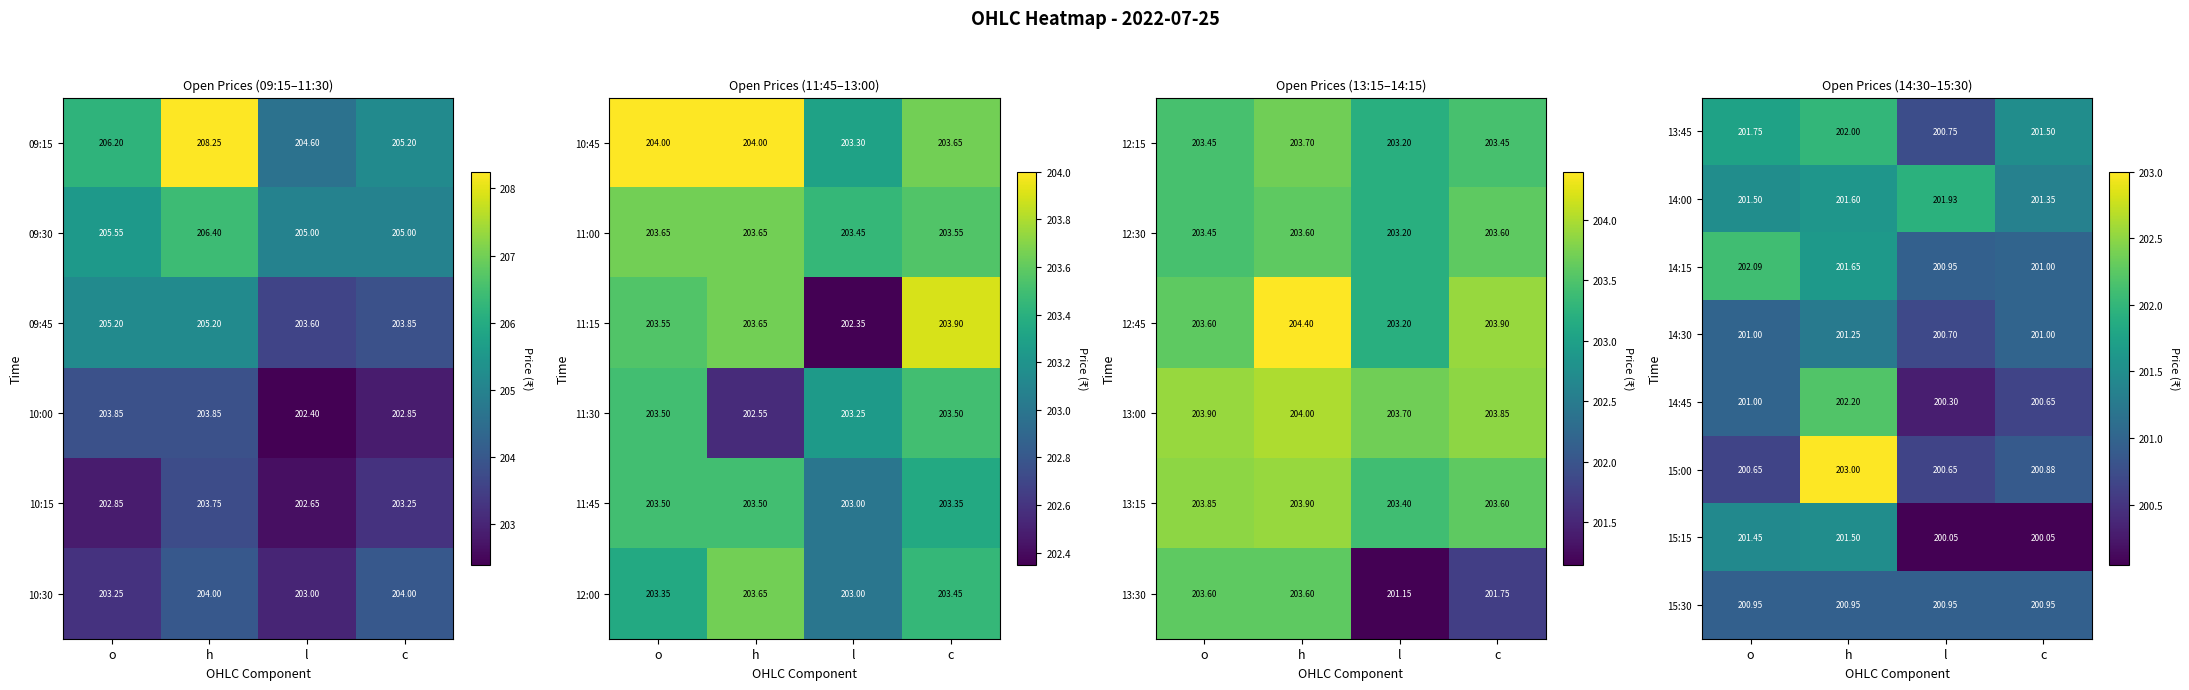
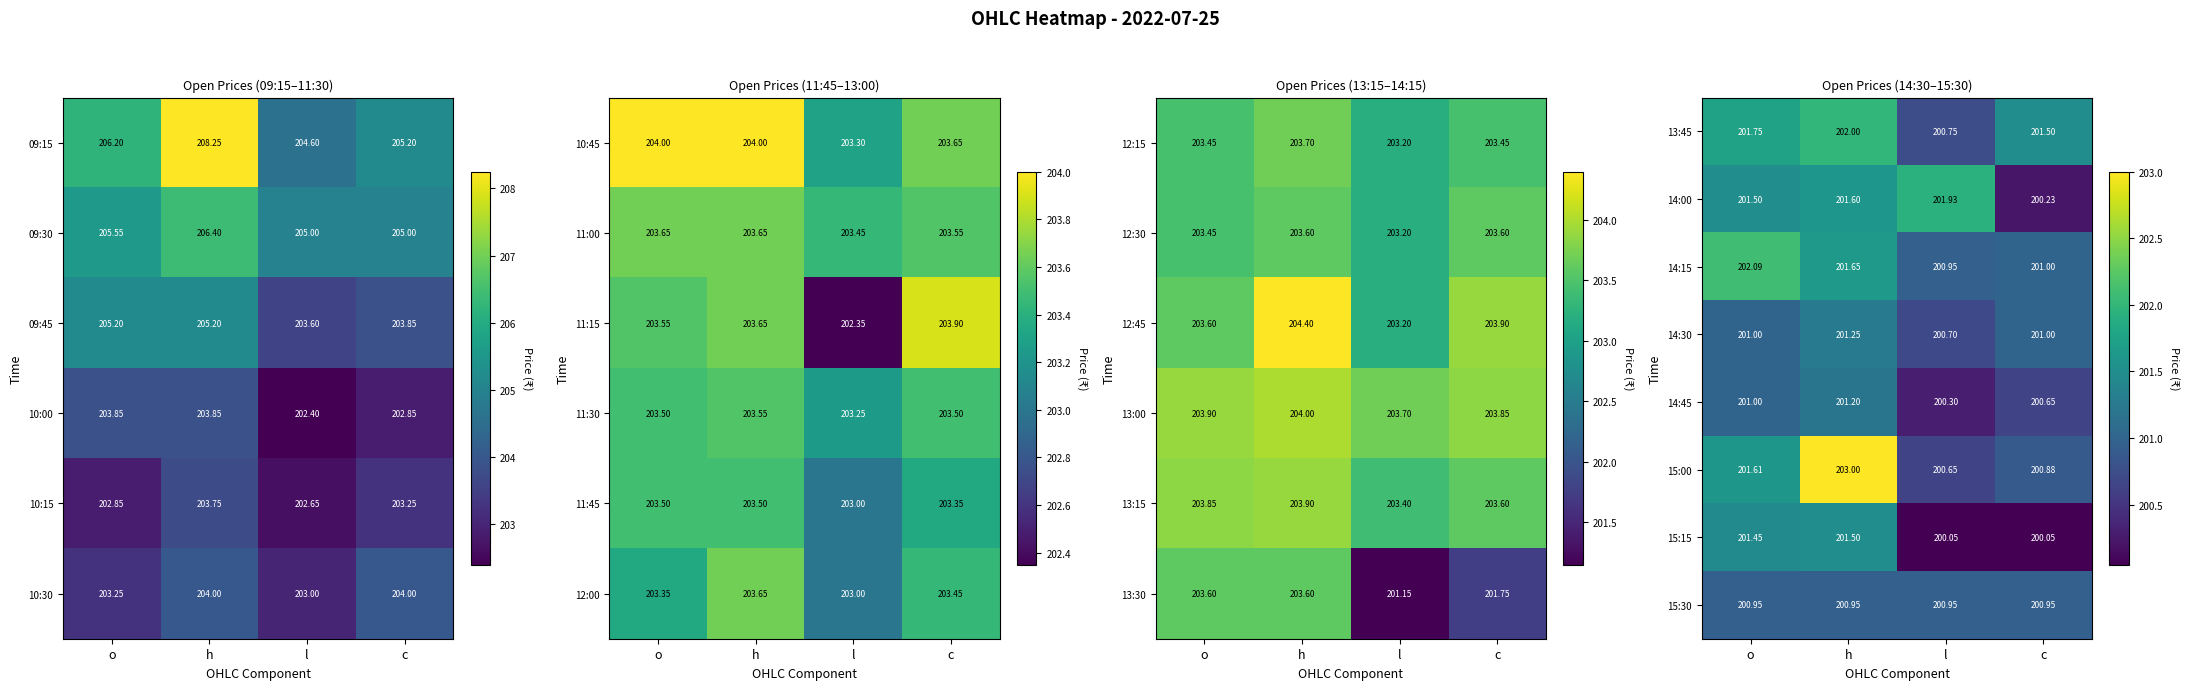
Open Prices (11:45–13:00), 11:30, h: 202.55 -> 203.55
Open Prices (14:30–15:30), 14:00, c: 201.35 -> 200.23
Open Prices (14:30–15:30), 14:45, h: 202.20 -> 201.20
Open Prices (14:30–15:30), 15:00, o: 200.65 -> 201.61
